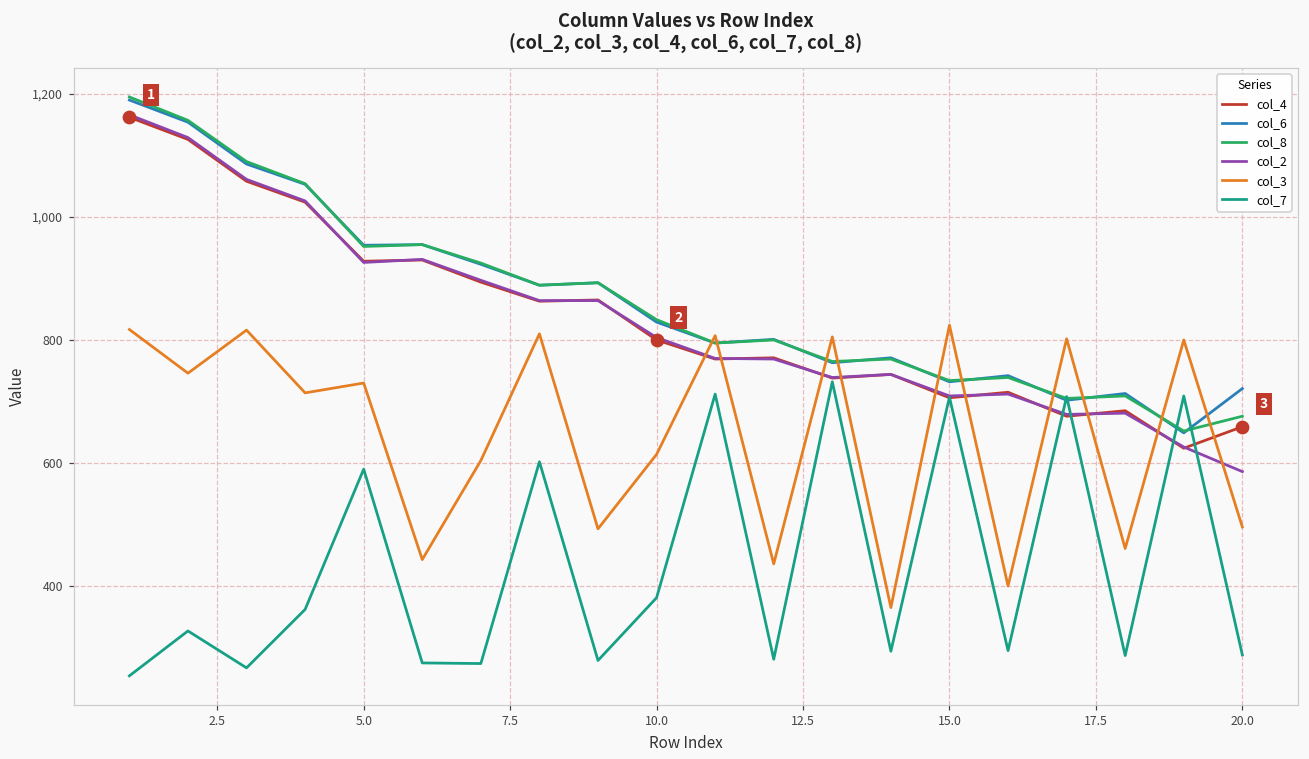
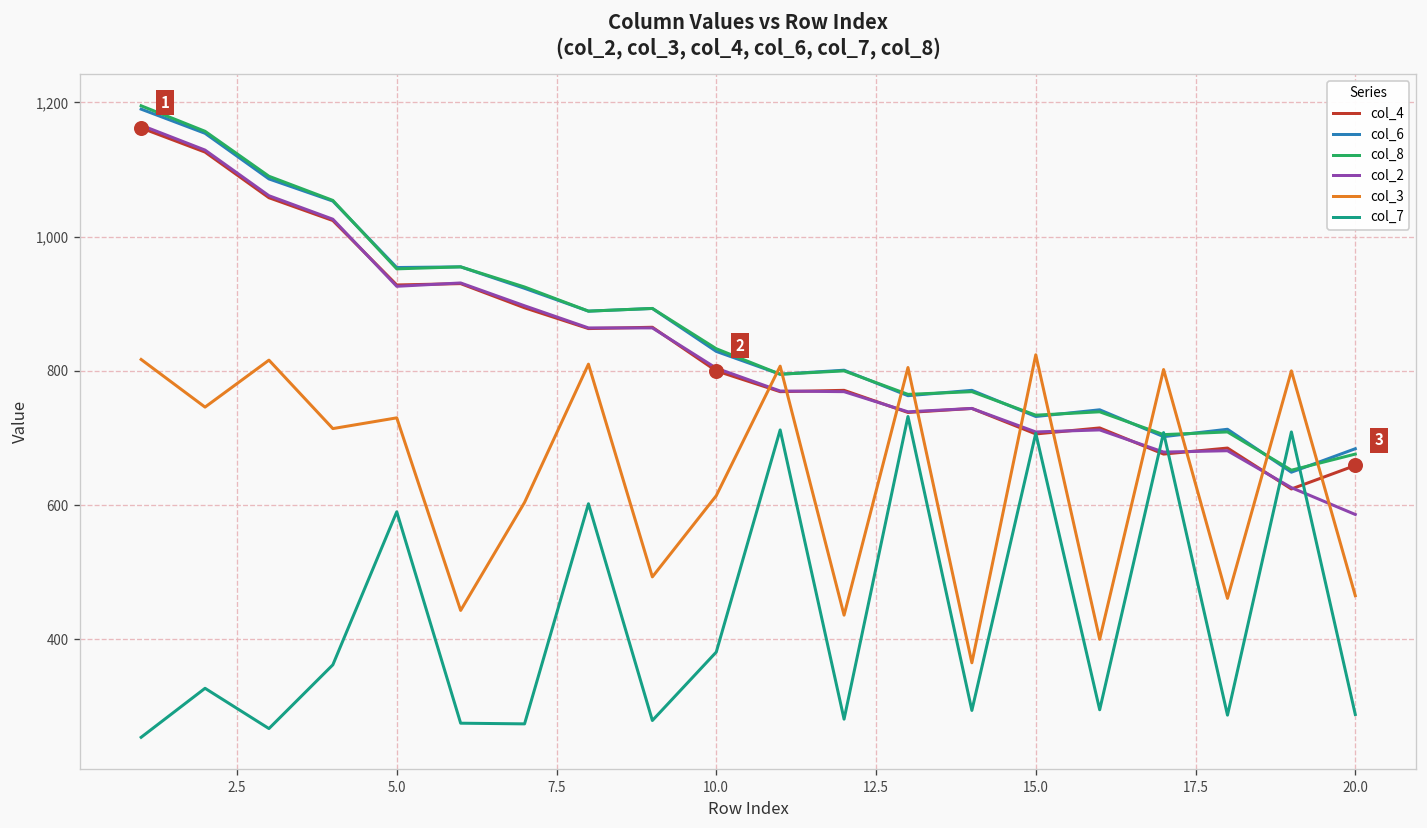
col_6, 20.0: 720 -> 680
col_3, 20.0: 500 -> 470
